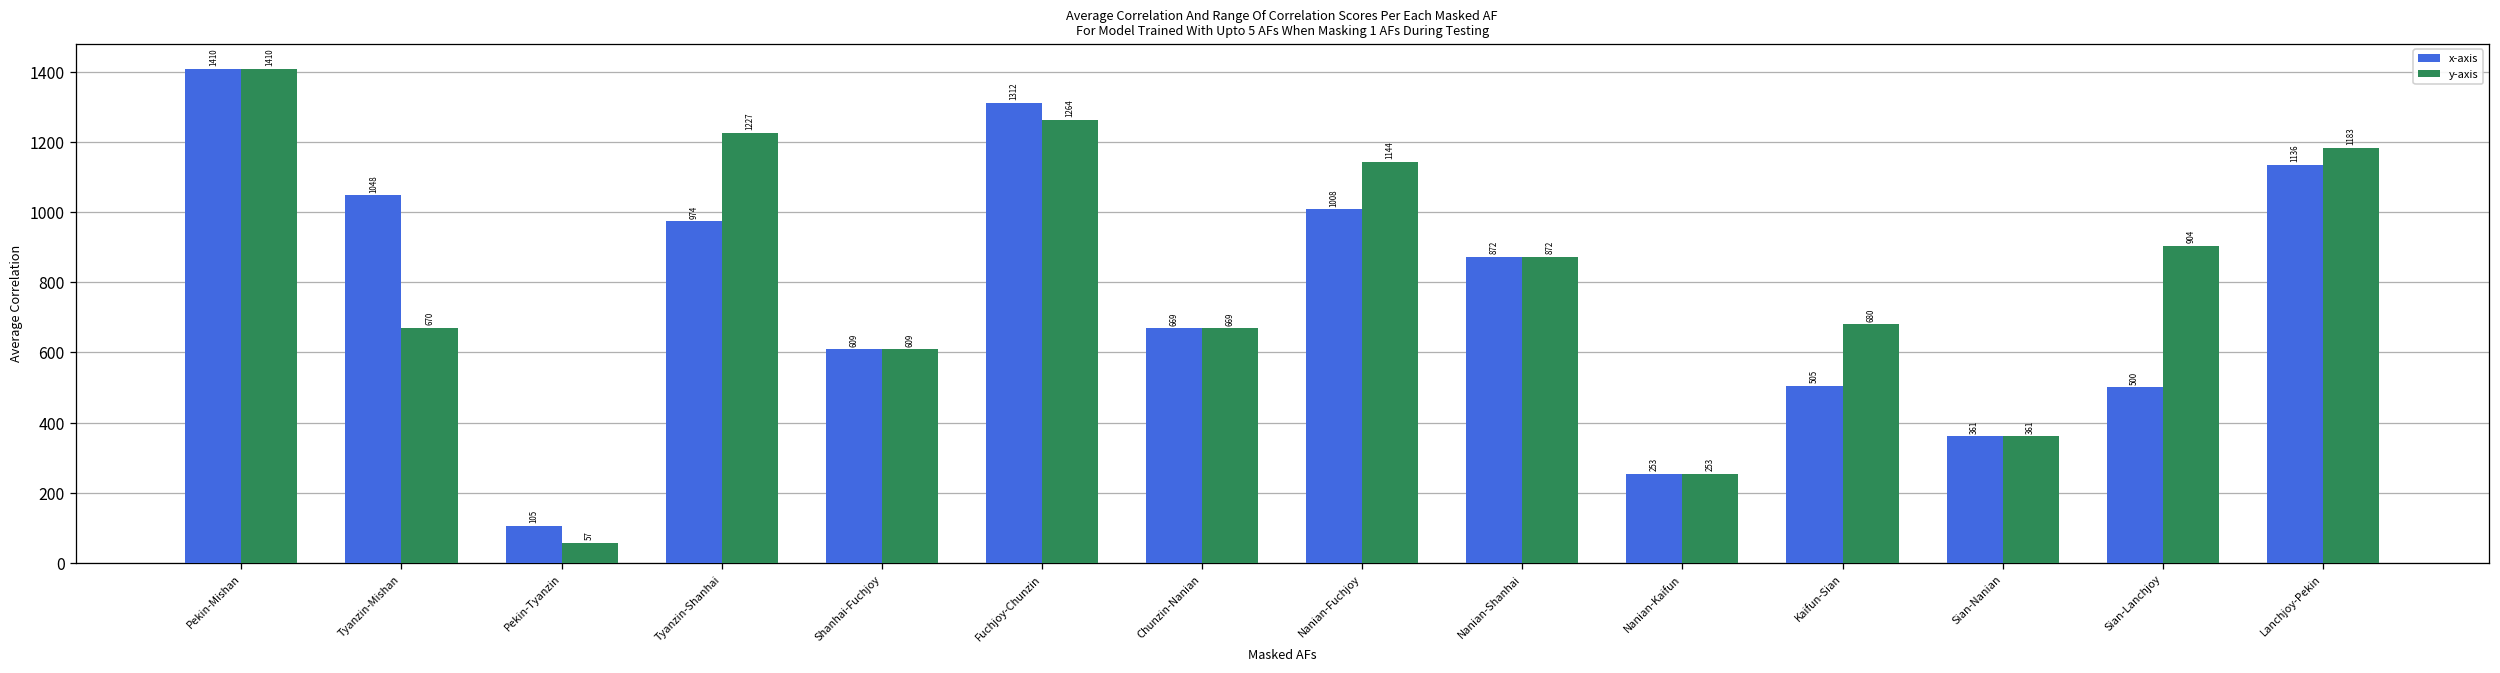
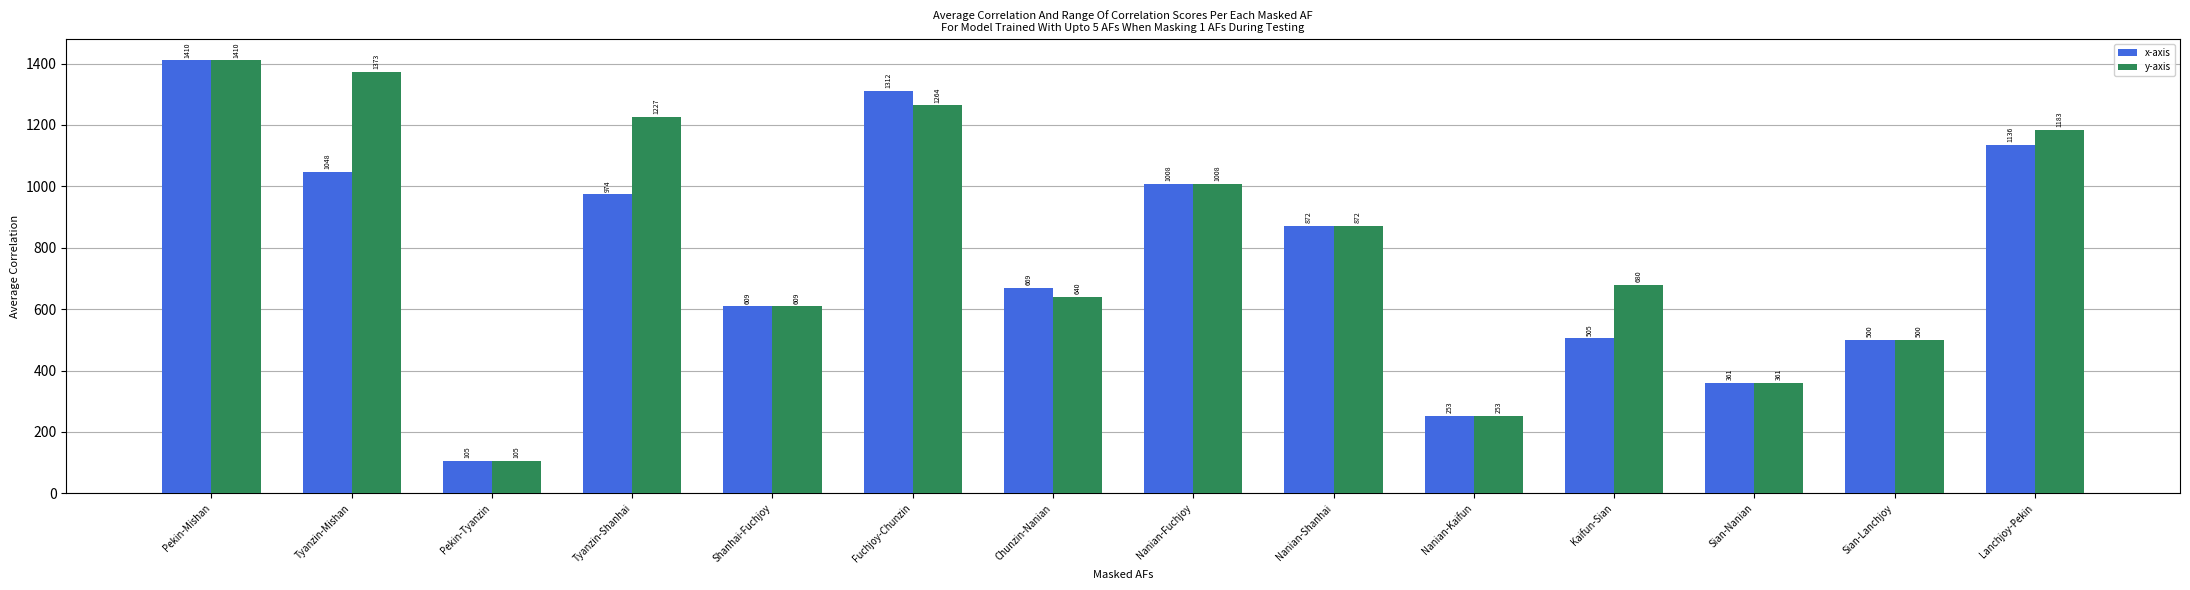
y-axis, Tyanzin-Mishan: 670 -> 1373
y-axis, Pekin-Tyanzin: 57 -> 105
y-axis, Chunzin-Nanian: 669 -> 640
y-axis, Nanian-Fuchjoy: 1144 -> 1008
y-axis, Sian-Lanchjoy: 904 -> 500
